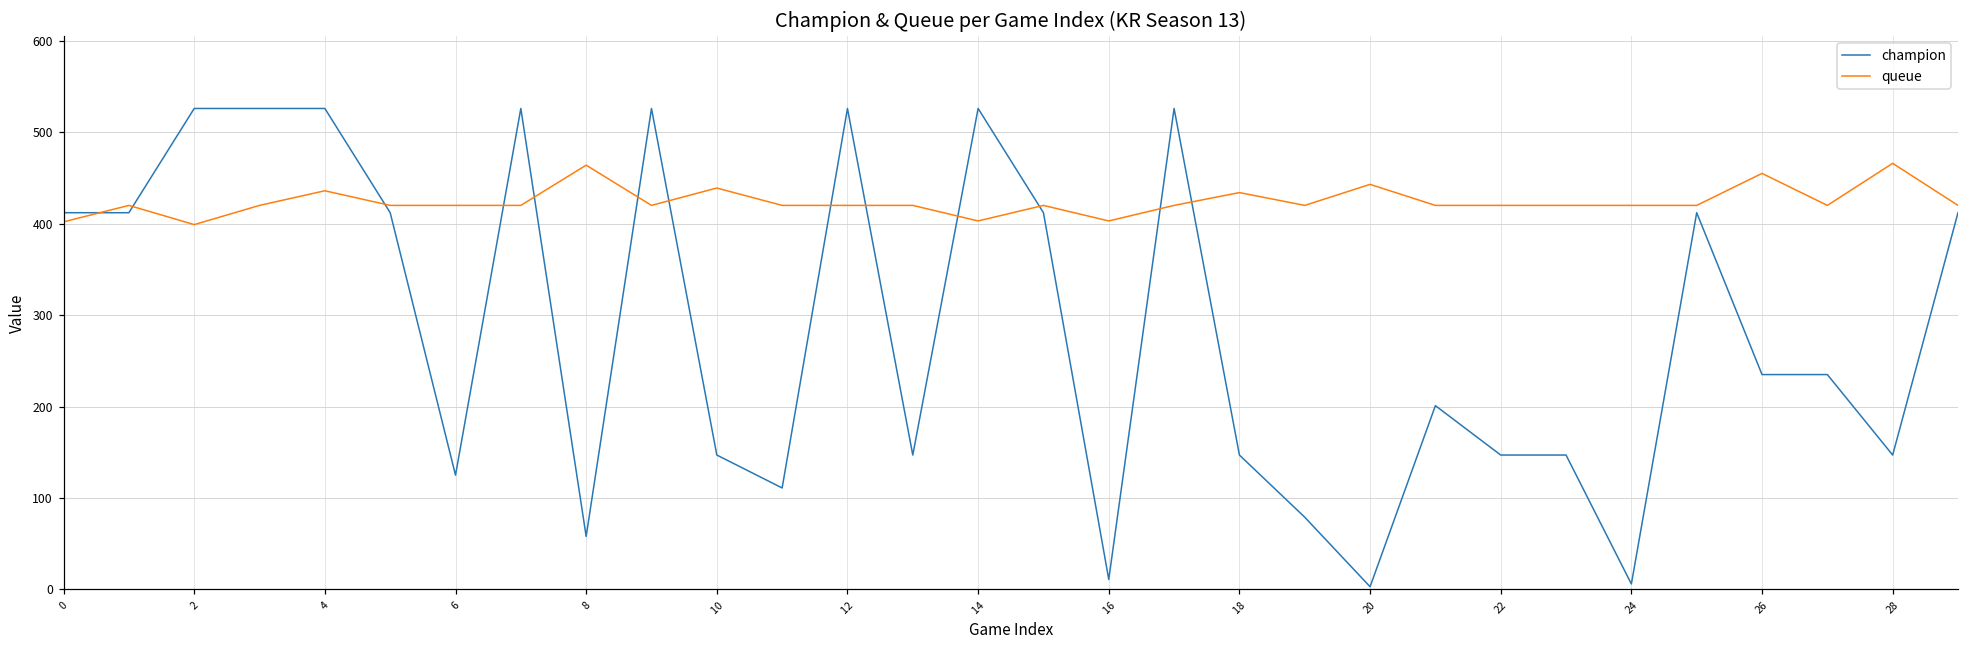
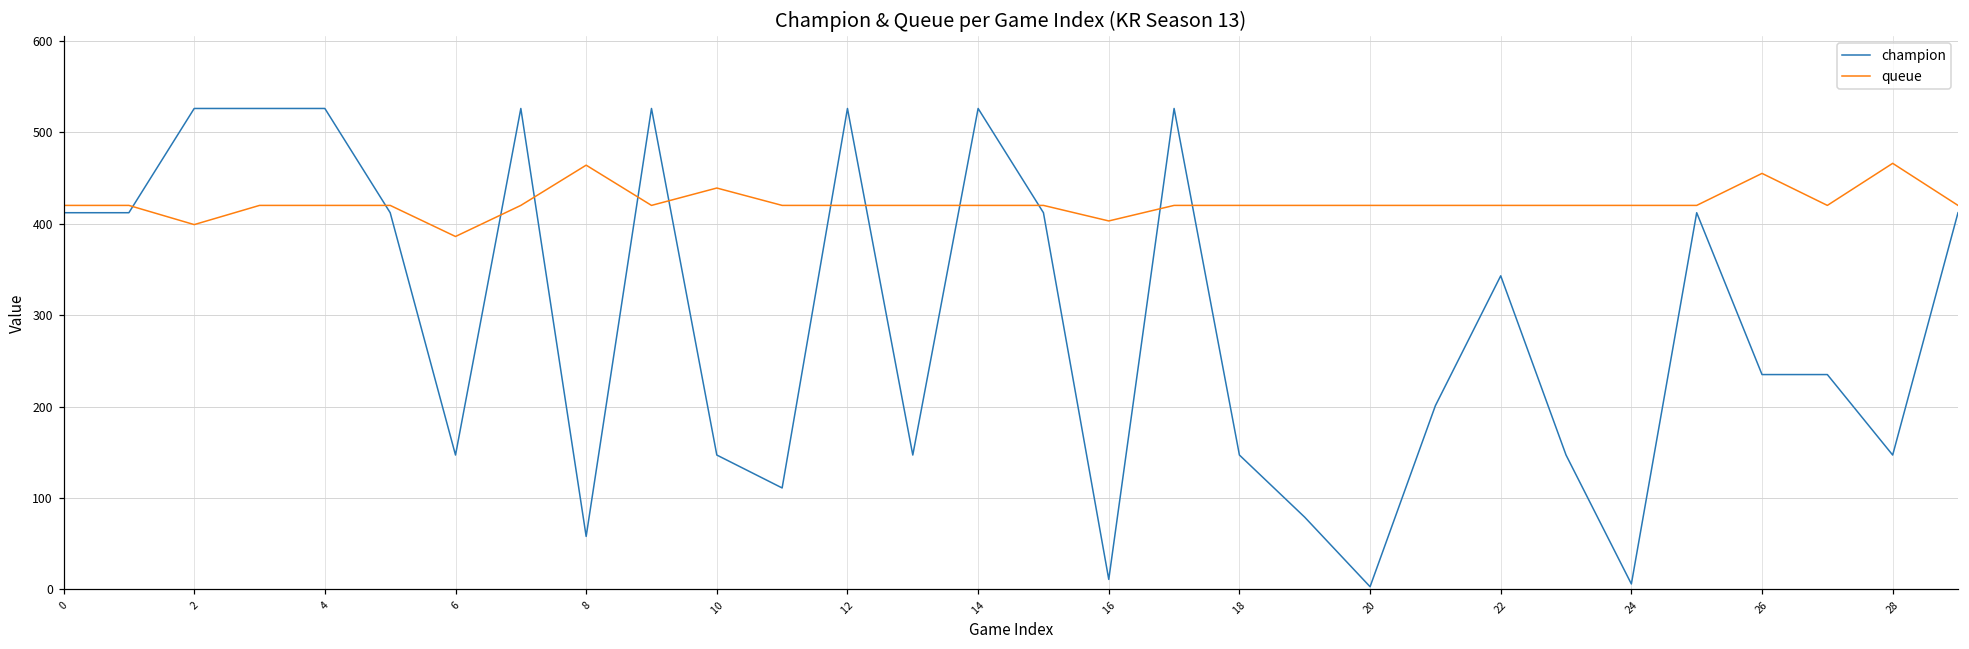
queue, 0: 400 -> 420
queue, 4: 440 -> 420
champion, 6: 130 -> 150
queue, 6: 420 -> 390
queue, 14: 400 -> 420
queue, 18: 430 -> 420
queue, 20: 440 -> 420
champion, 22: 150 -> 340
